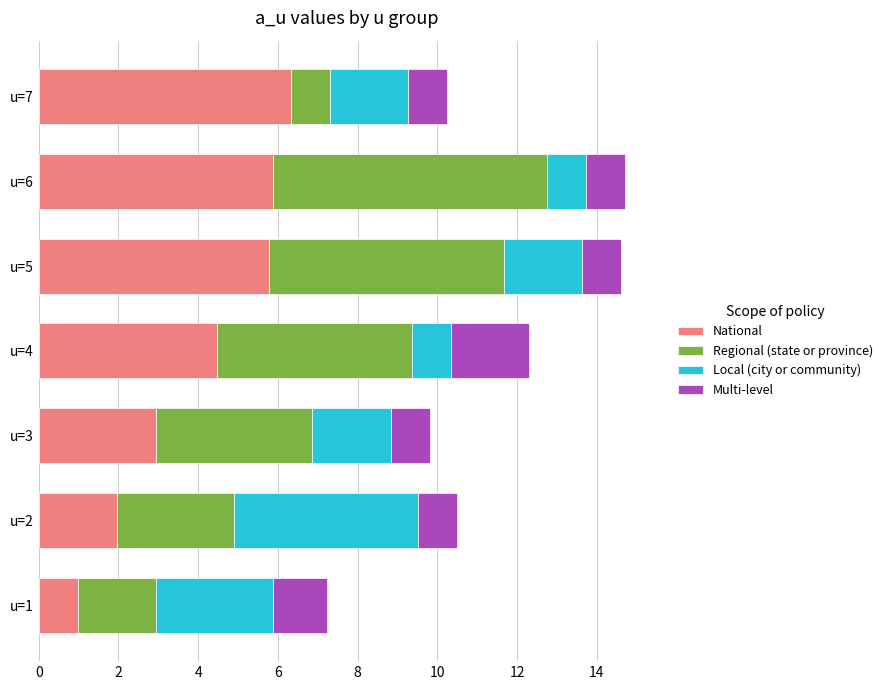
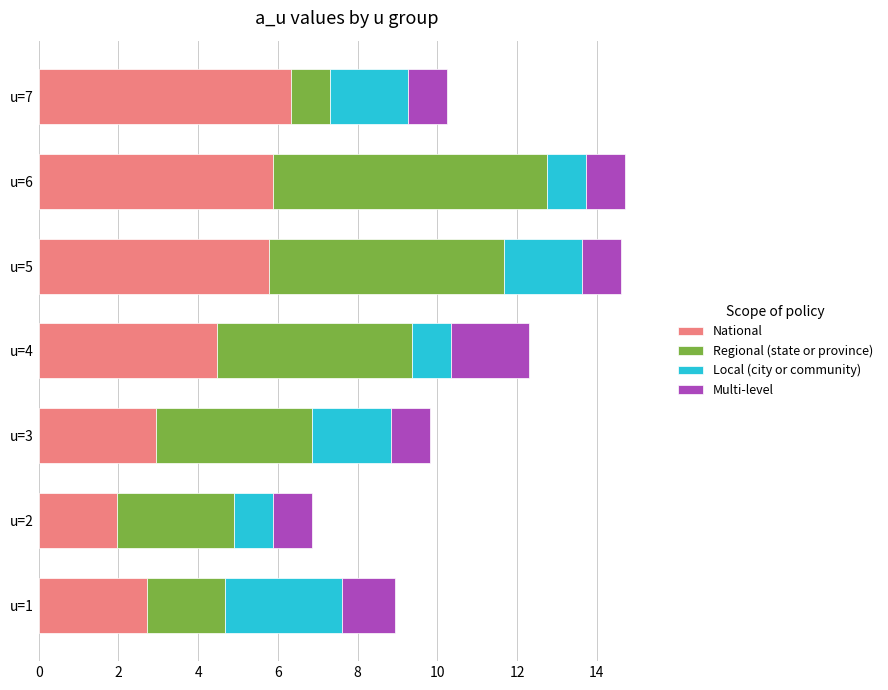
Local (city or community), u=2: 4.6 -> 1.0
National, u=1: 1.0 -> 2.7
